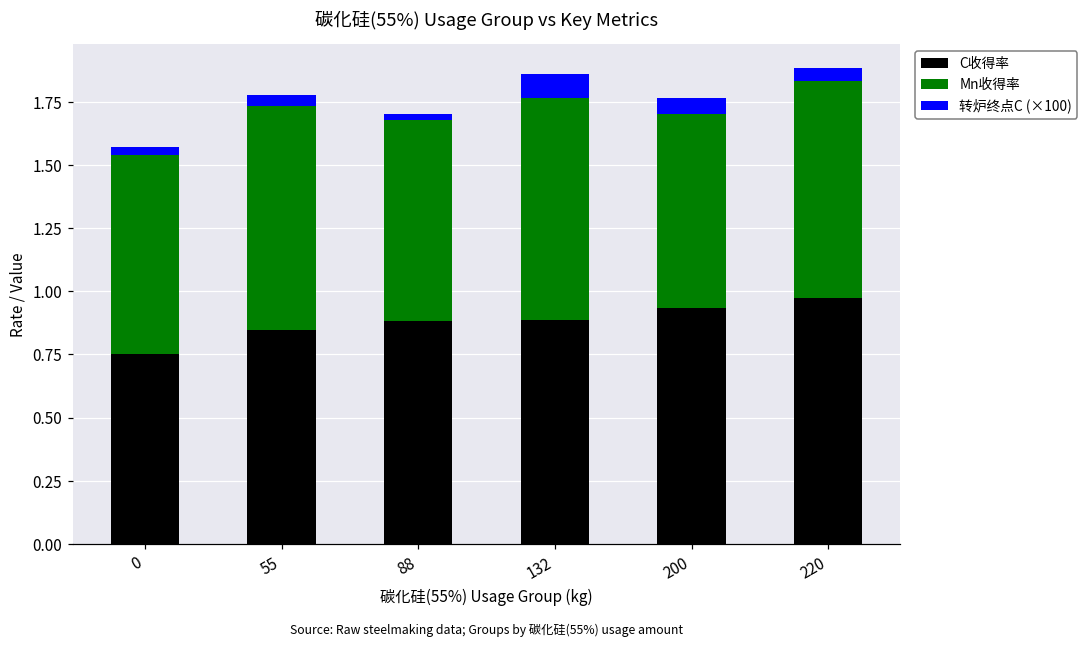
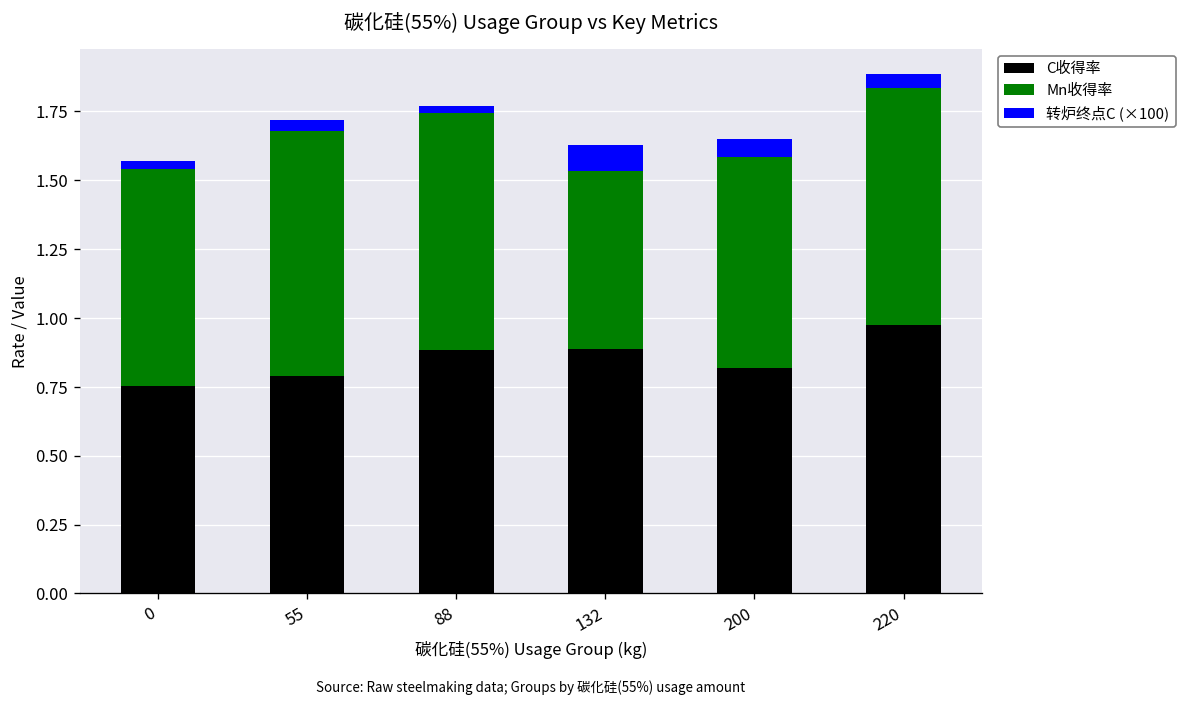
C收得率, 55: 0.85 -> 0.79
Mn收得率, 88: 0.79 -> 0.86
Mn收得率, 132: 0.88 -> 0.65
C收得率, 200: 0.93 -> 0.82
